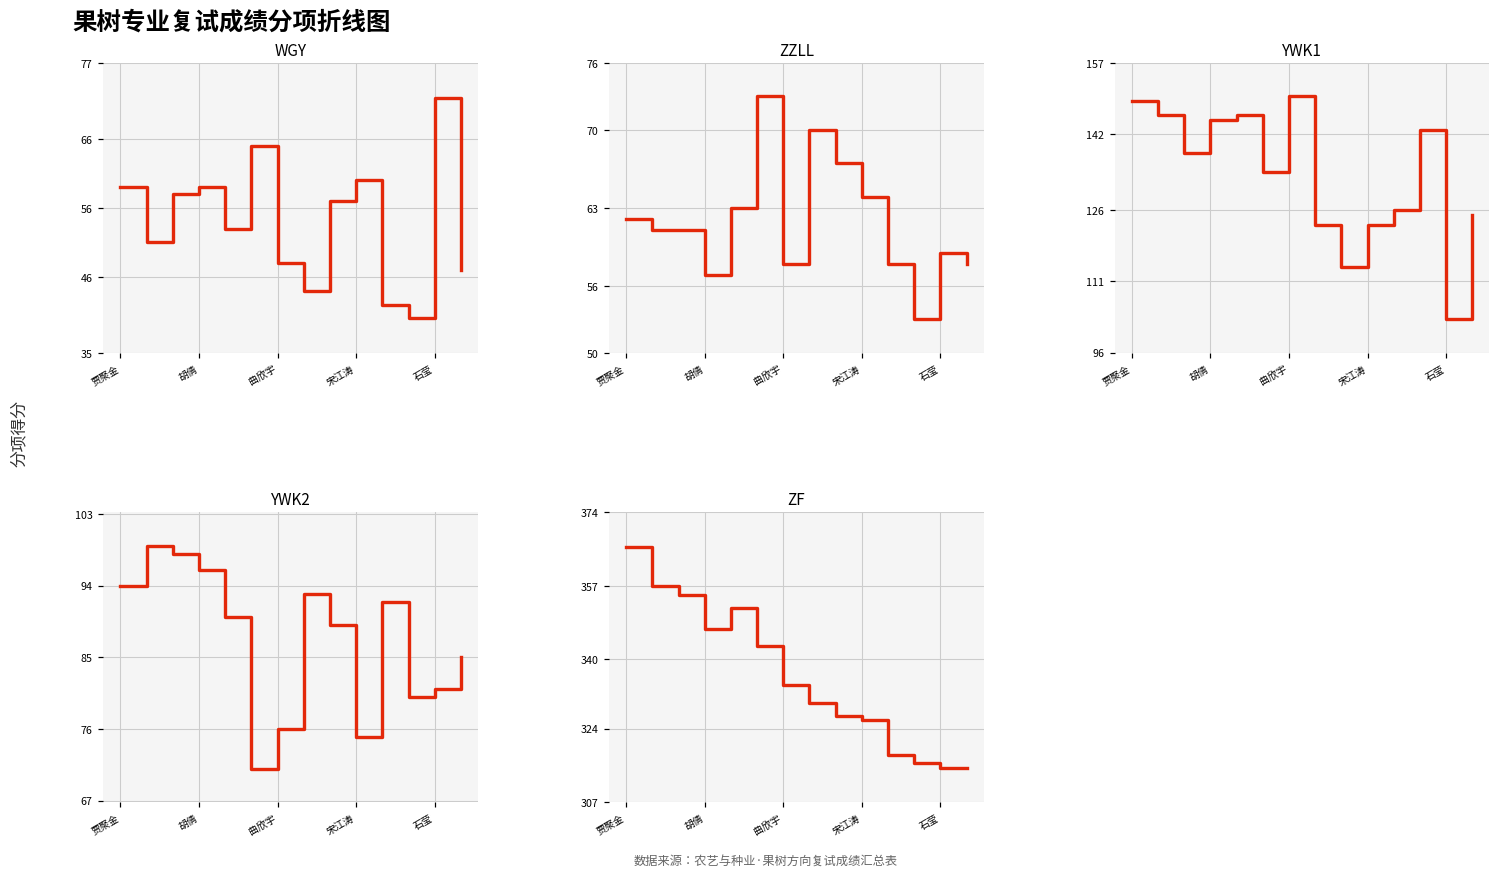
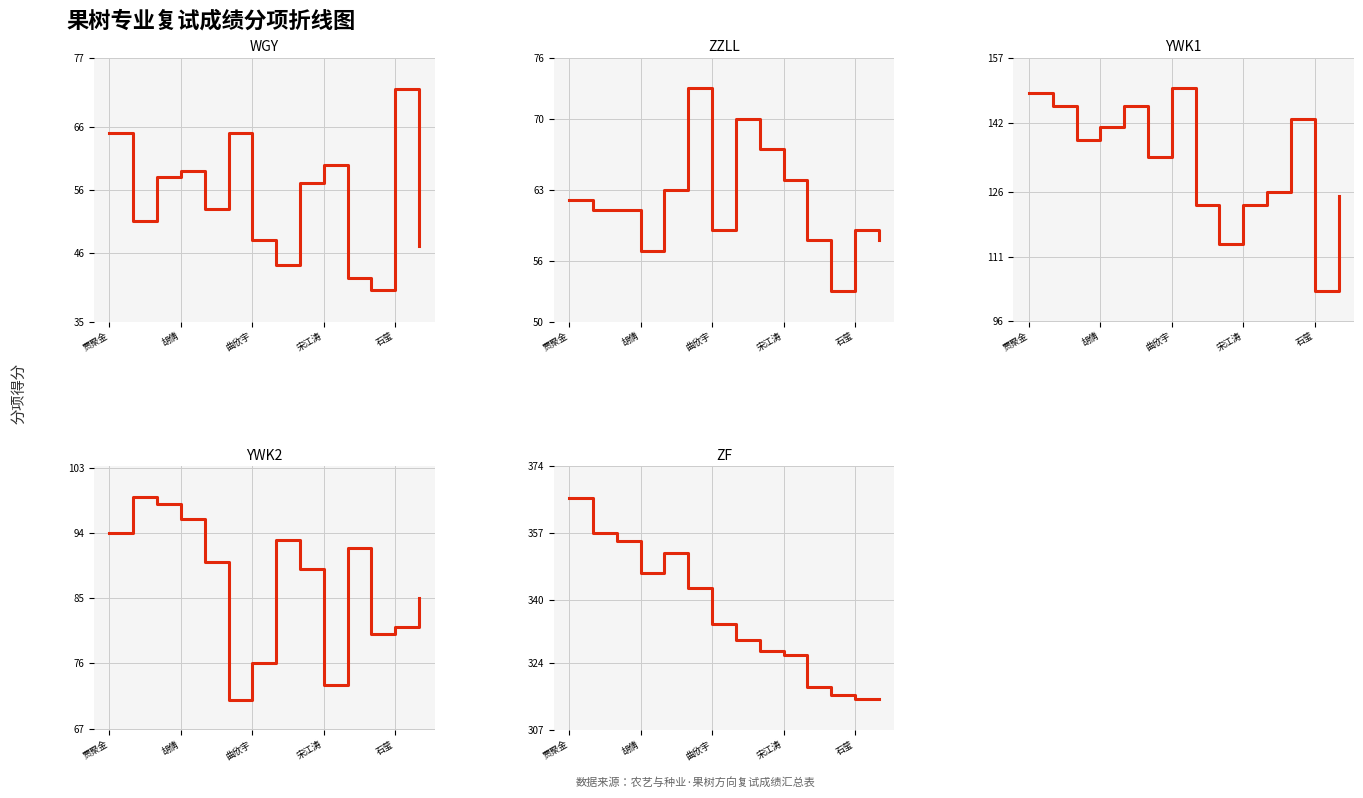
WGY, 贾聚金: 59 -> 65
ZZLL, 曲欣宇: 58 -> 59
YWK1, 胡倩: 145 -> 141
YWK2, 宋江涛: 75 -> 73
